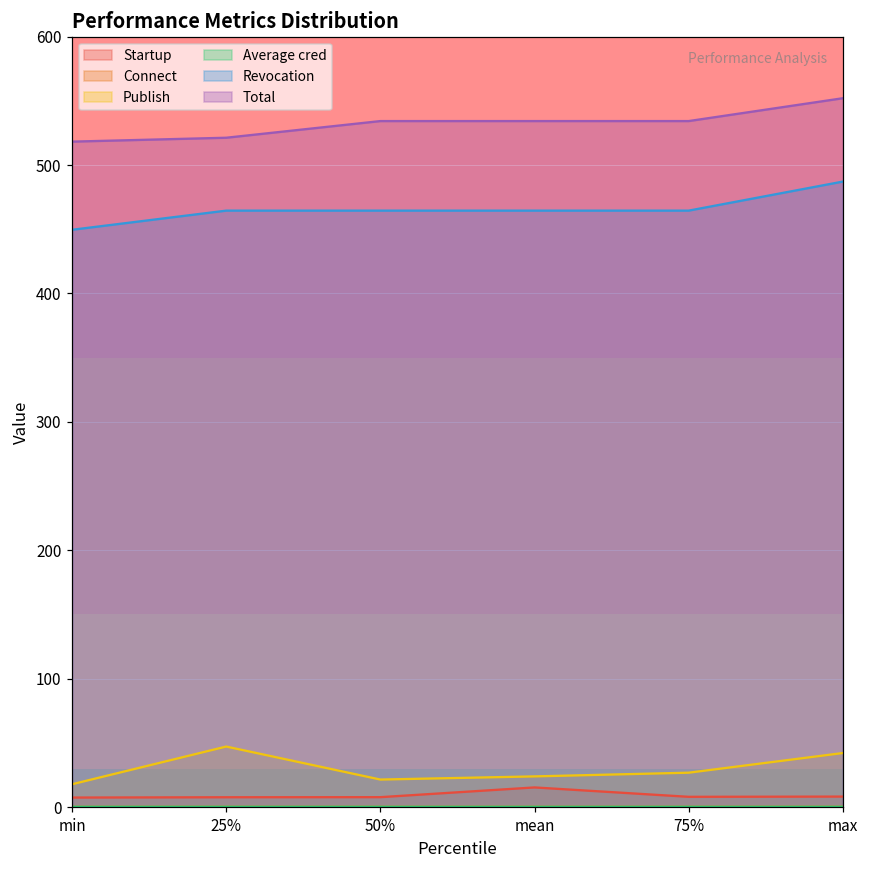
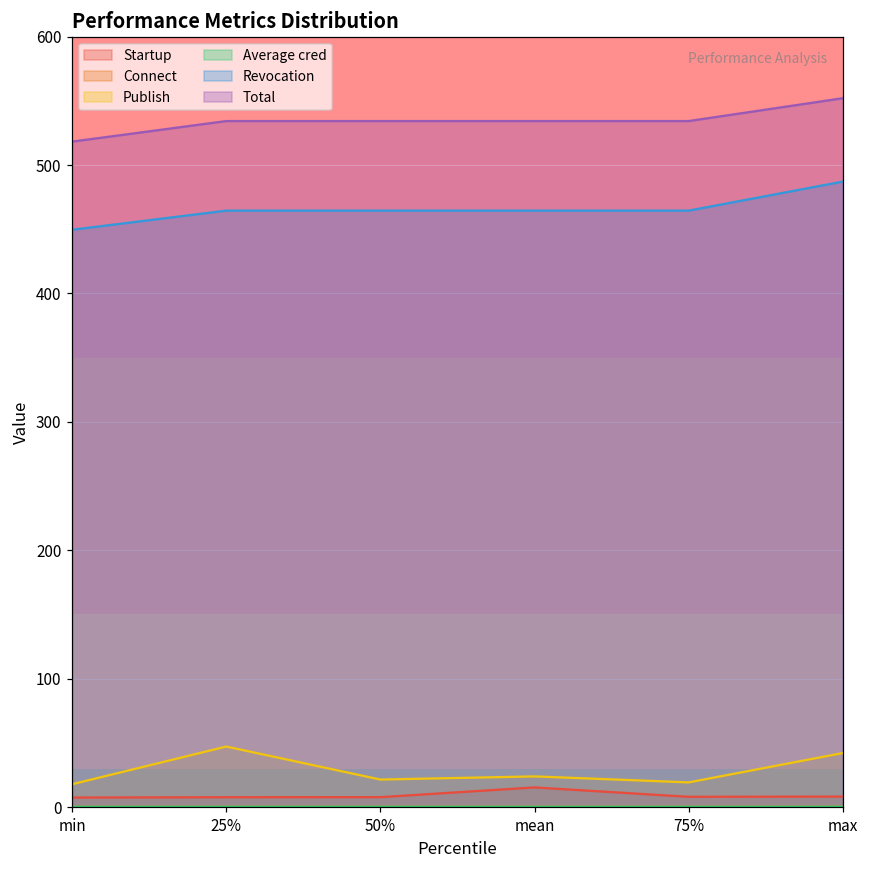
Total, 25%: 521 -> 534
Publish, 75%: 27 -> 19
